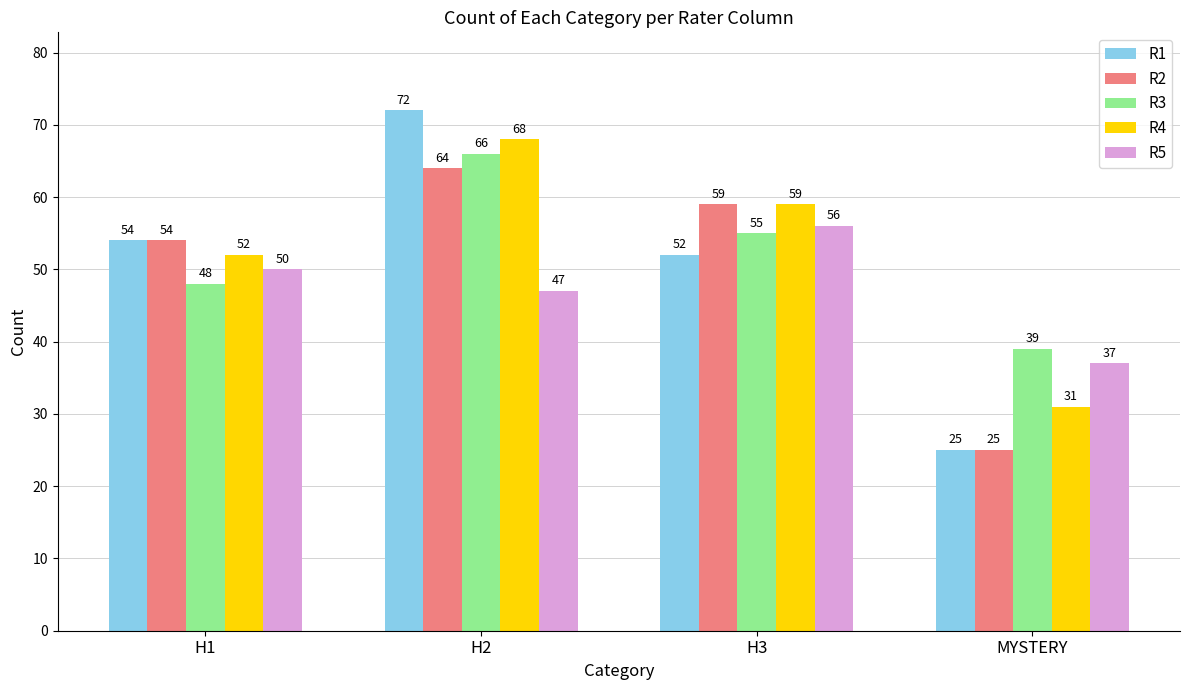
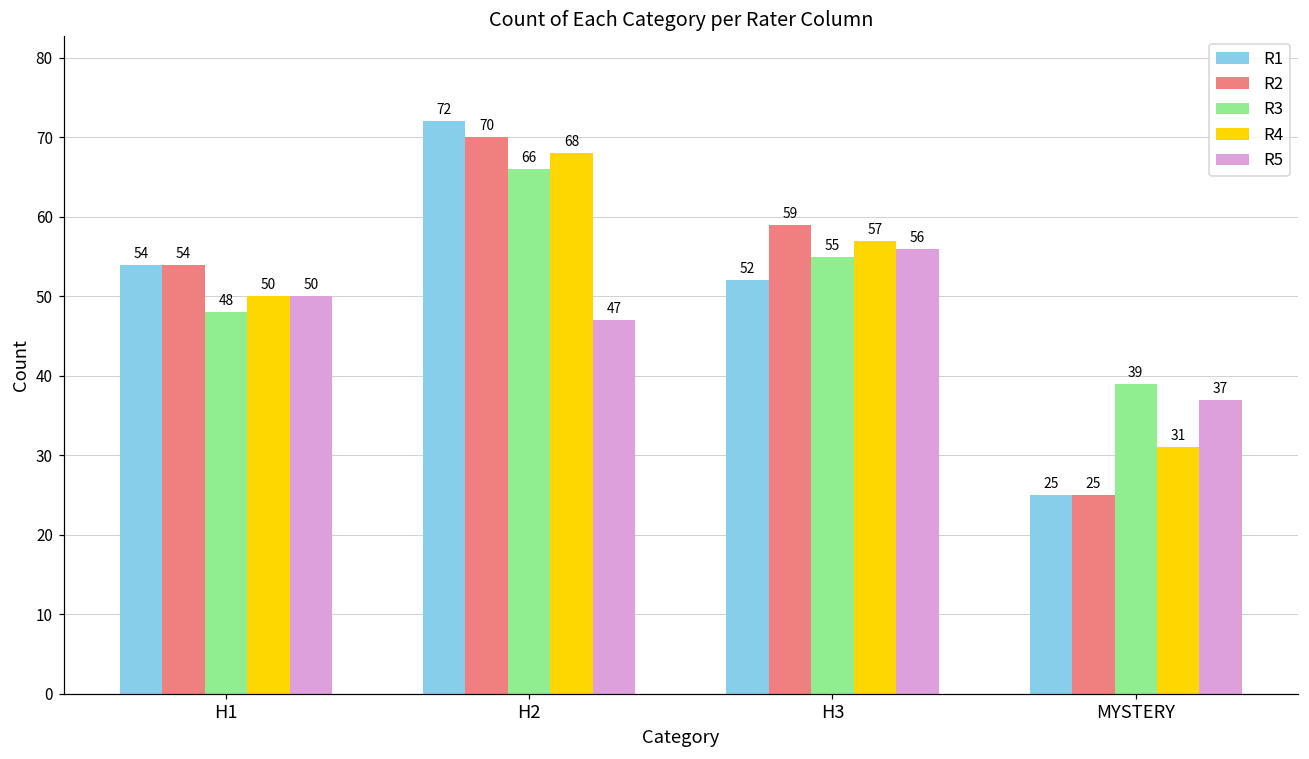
R4, H1: 52 -> 50
R2, H2: 64 -> 70
R4, H3: 59 -> 57
